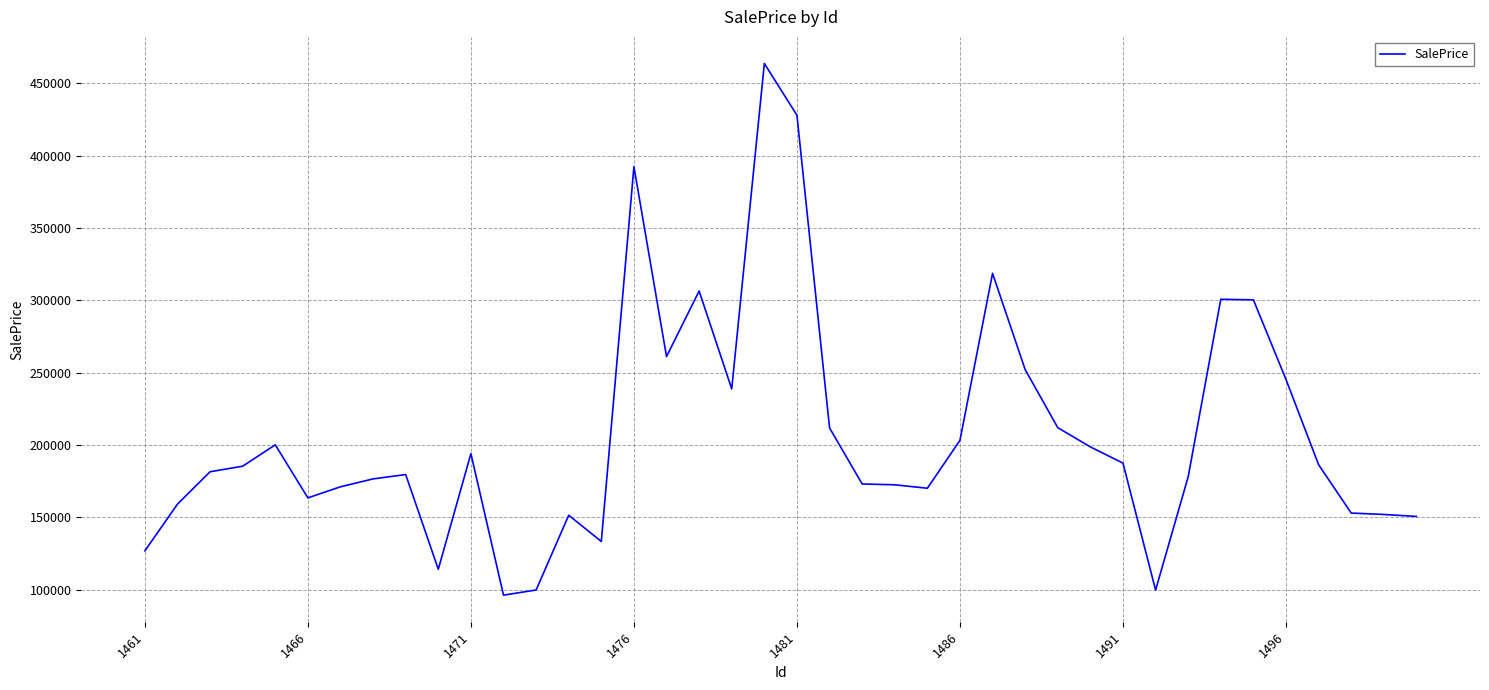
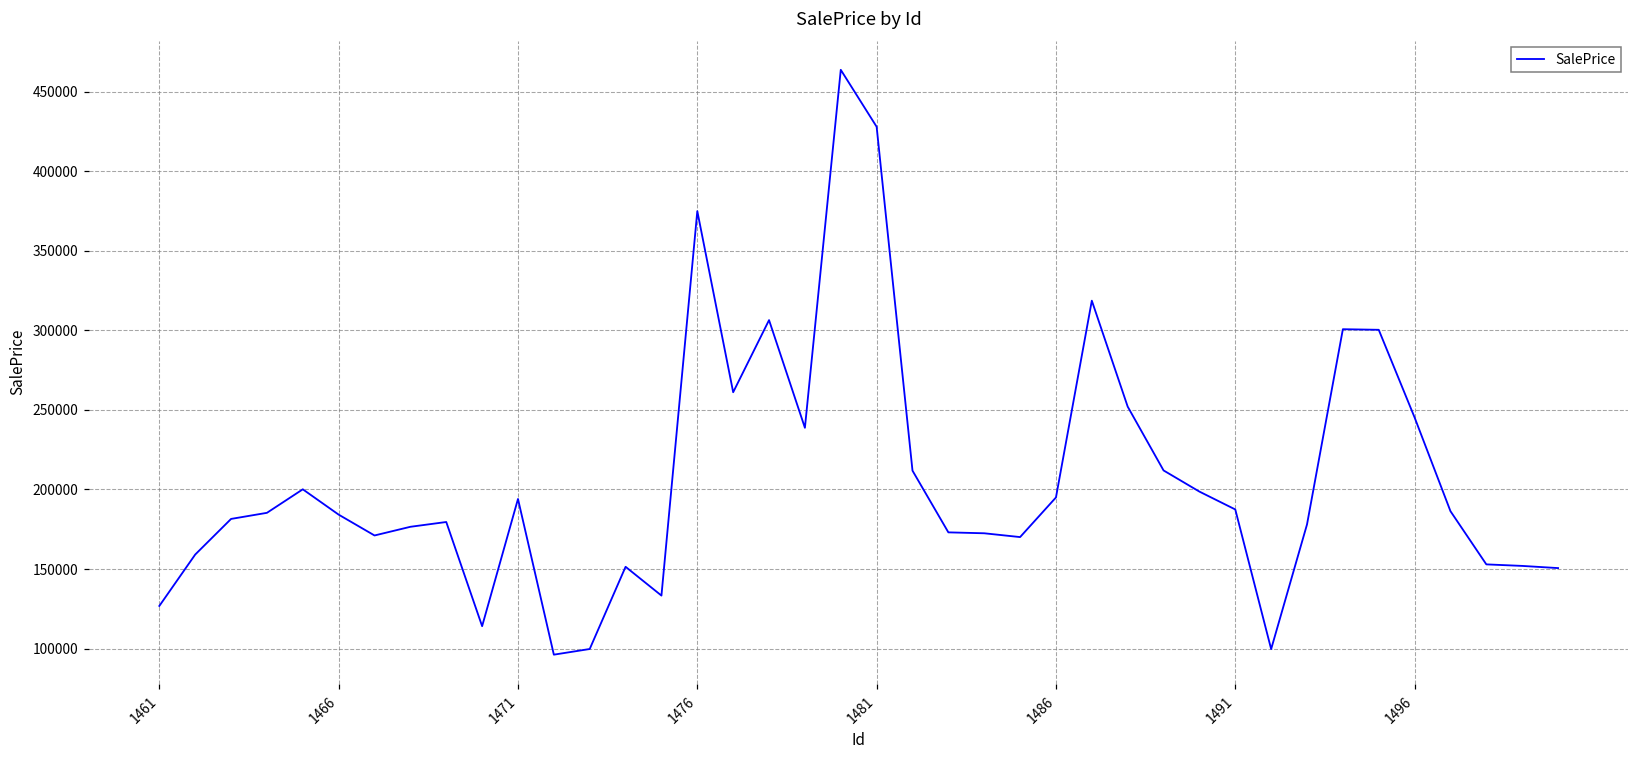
1466: 163000 -> 184000
1476: 392000 -> 375000
1486: 203000 -> 195000
